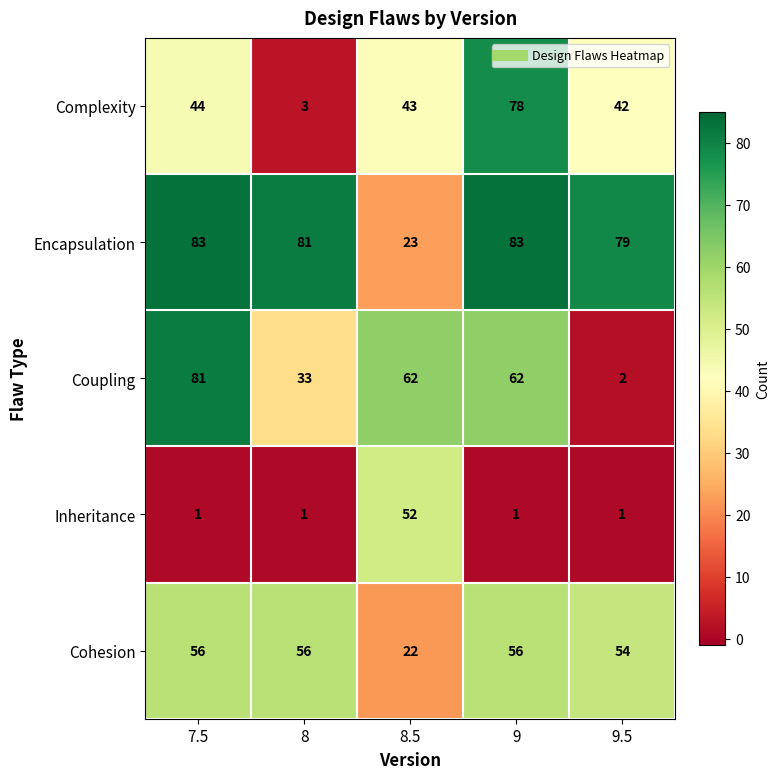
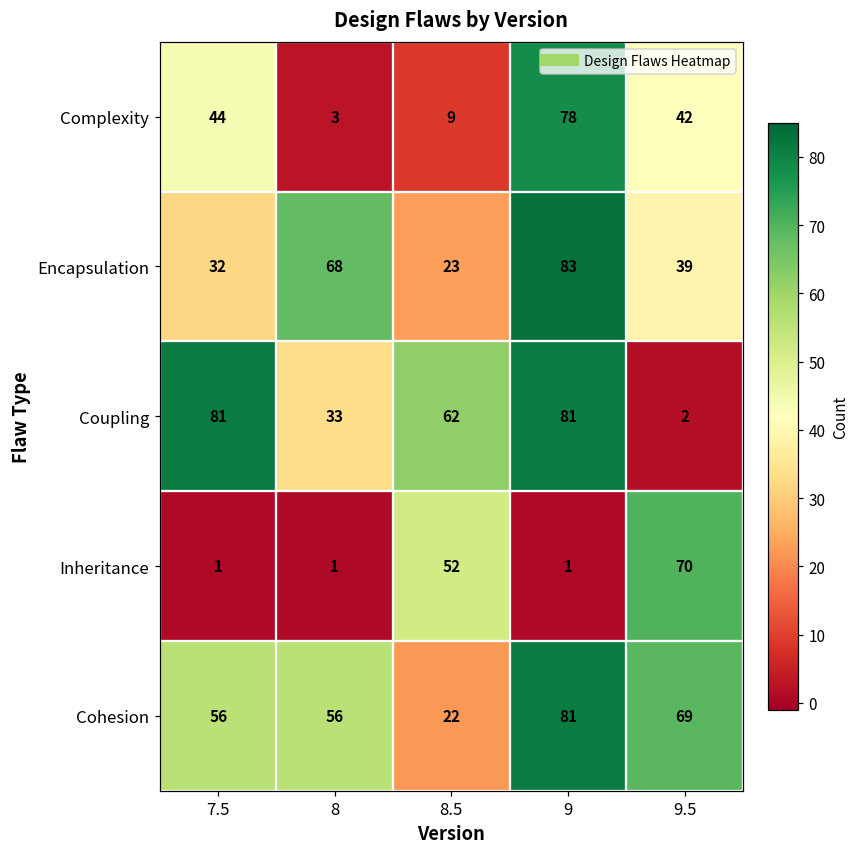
Complexity, 8.5: 43 -> 9
Encapsulation, 7.5: 83 -> 32
Encapsulation, 8: 81 -> 68
Encapsulation, 9.5: 79 -> 39
Coupling, 9: 62 -> 81
Inheritance, 9.5: 1 -> 70
Cohesion, 9: 56 -> 81
Cohesion, 9.5: 54 -> 69
